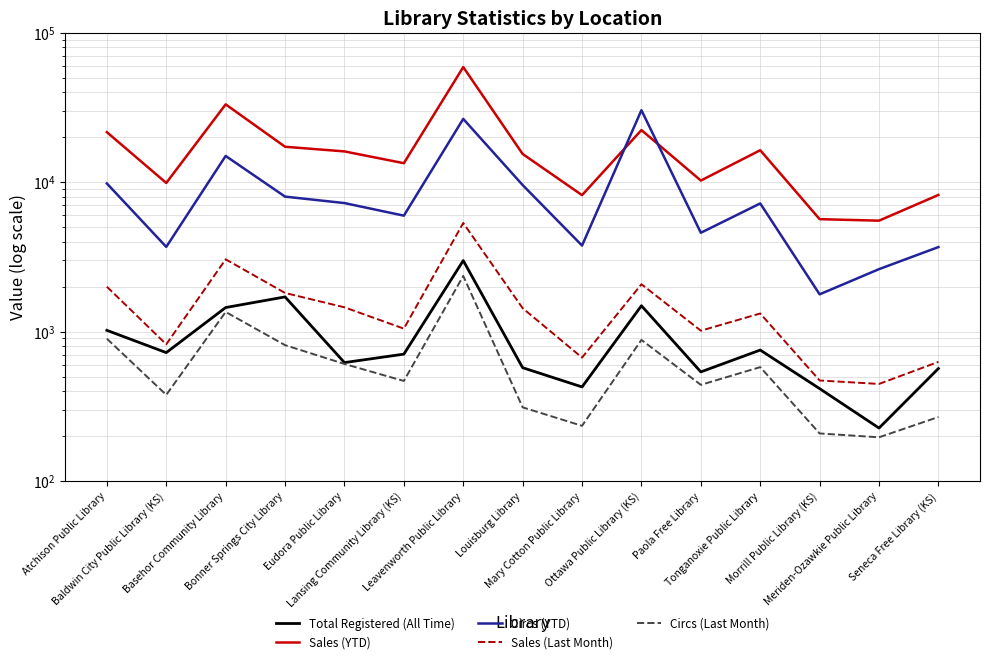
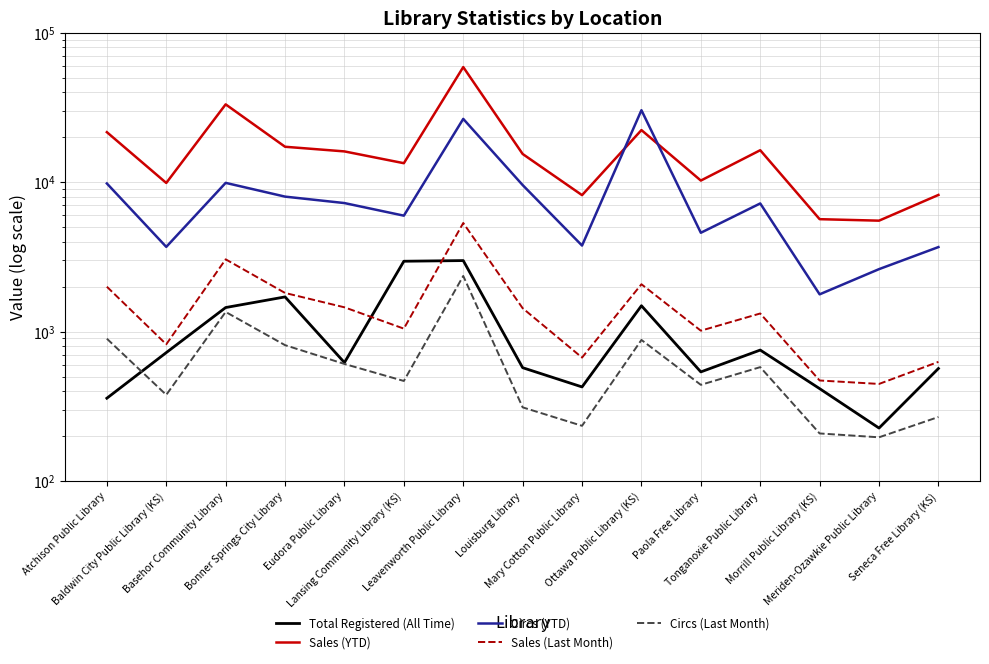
Total Registered (All Time), Atchison Public Library: 1000 -> 360
Circs (YTD), Basehor Community Library: 15000 -> 10000
Total Registered (All Time), Lansing Community Library (KS): 700 -> 3000
